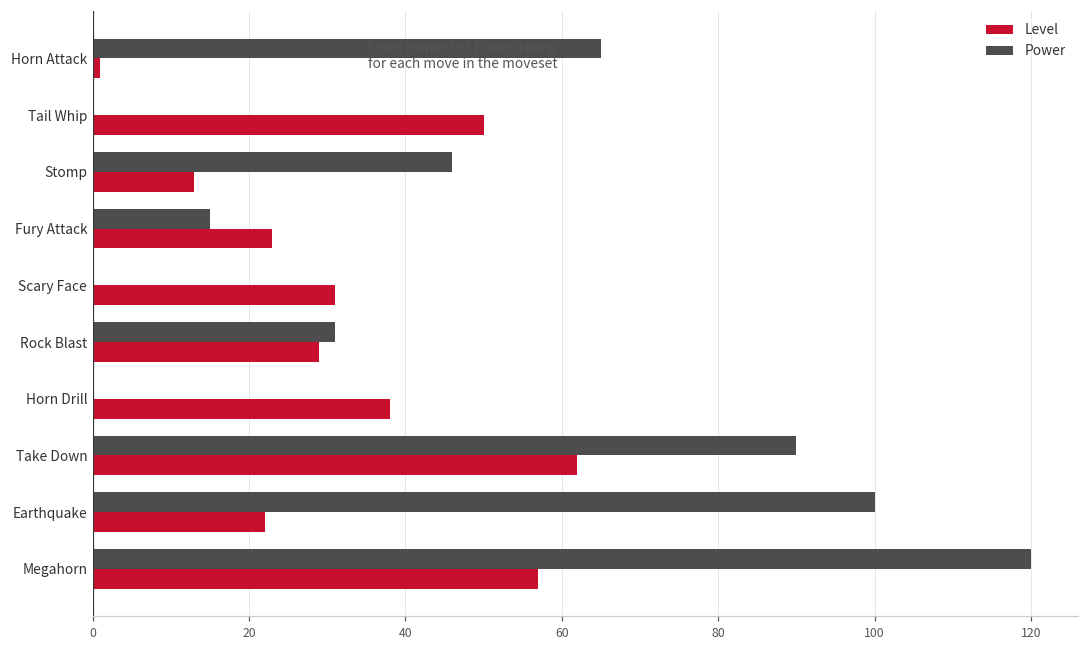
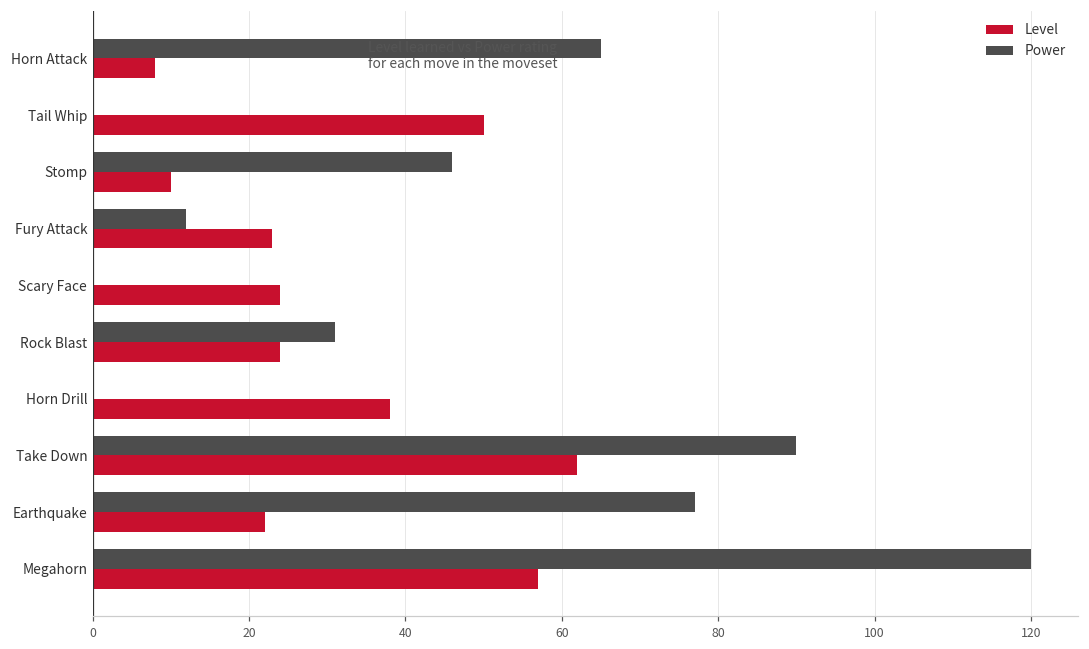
Level, Horn Attack: 1 -> 8
Level, Stomp: 13 -> 10
Power, Fury Attack: 15 -> 12
Level, Scary Face: 31 -> 24
Level, Rock Blast: 29 -> 24
Power, Earthquake: 100 -> 77
